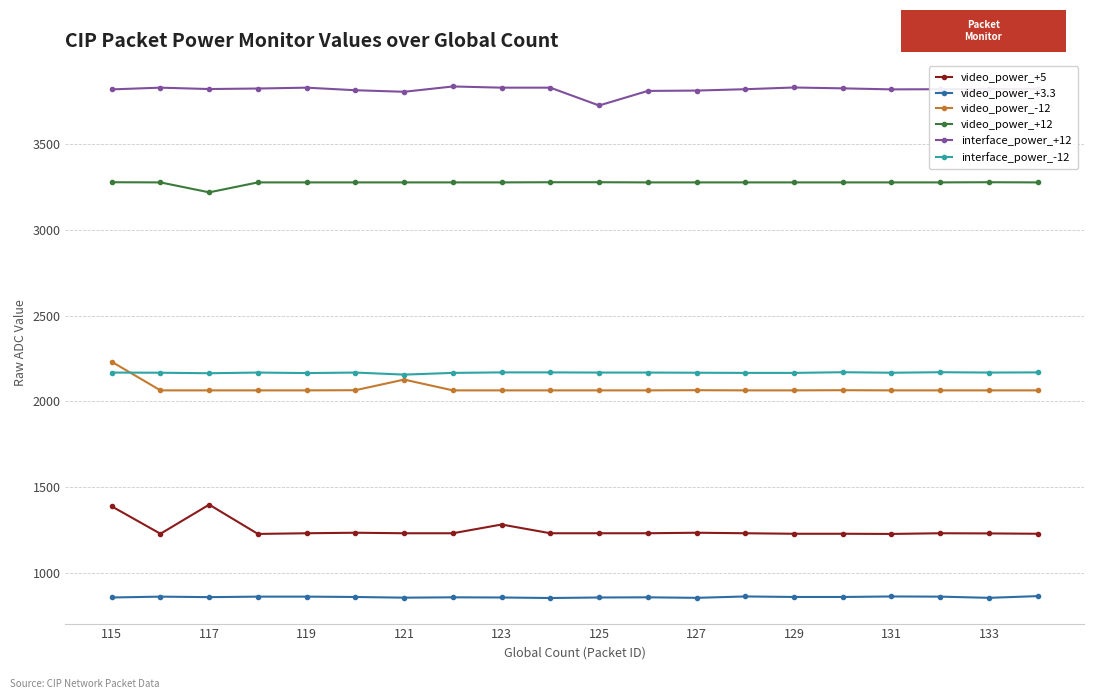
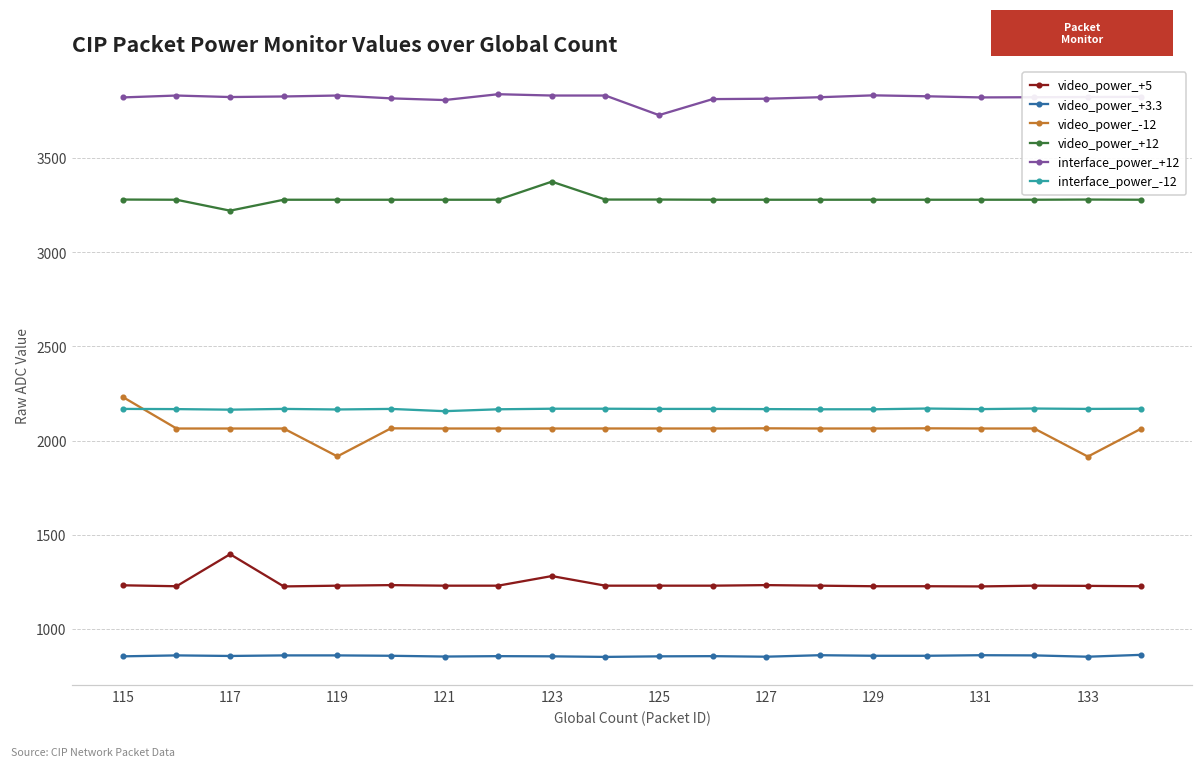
video_power_+5, 115: 1390 -> 1230
video_power_-12, 119: 2060 -> 1920
video_power_-12, 121: 2130 -> 2060
video_power_+12, 123: 3280 -> 3370
video_power_-12, 133: 2060 -> 1920
